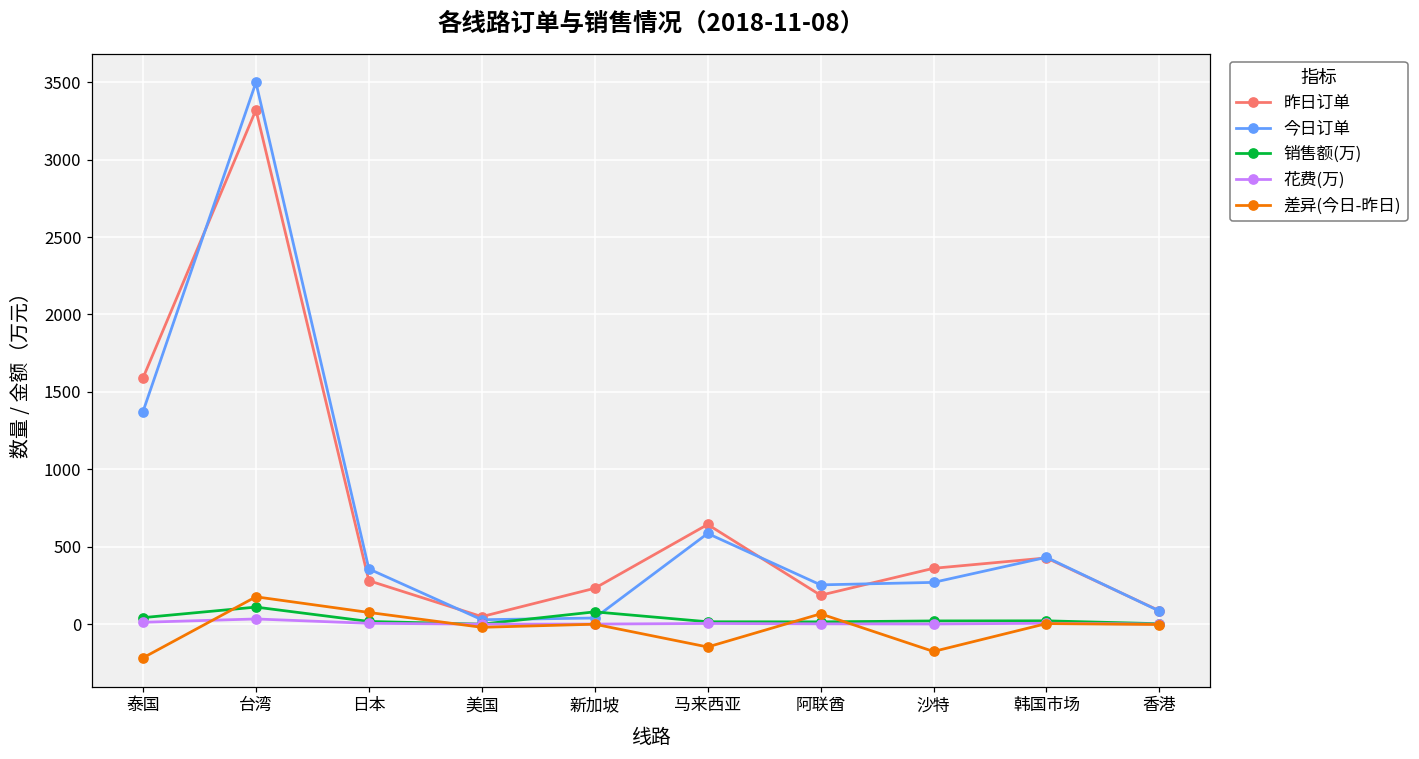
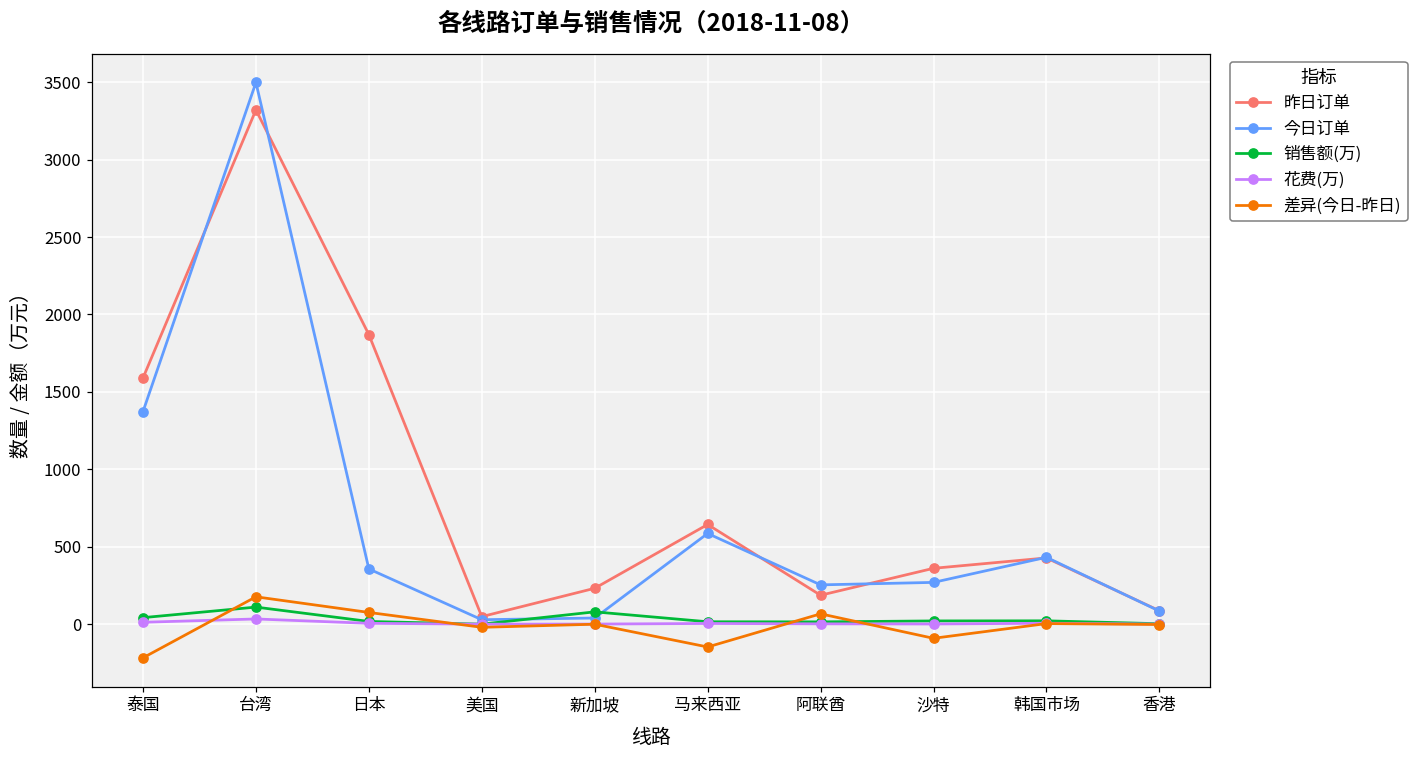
昨日订单, 日本: 280 -> 1870
差异(今日-昨日), 沙特: -180 -> -90
